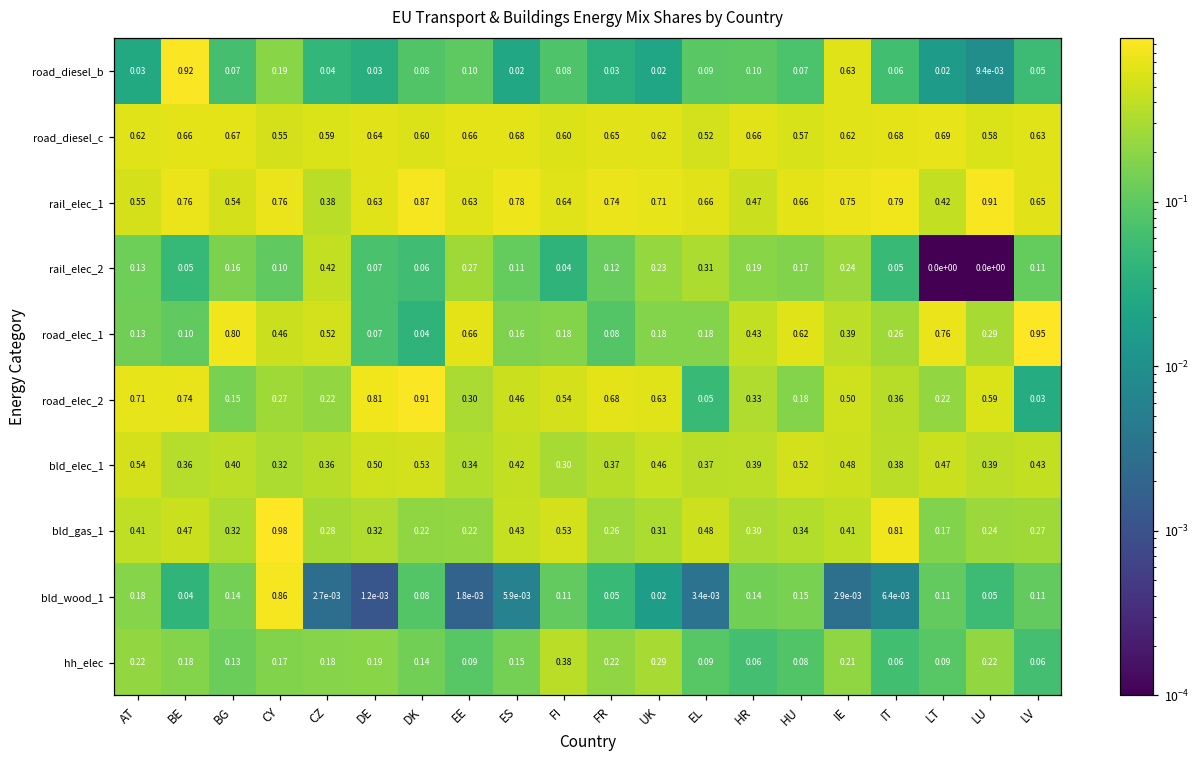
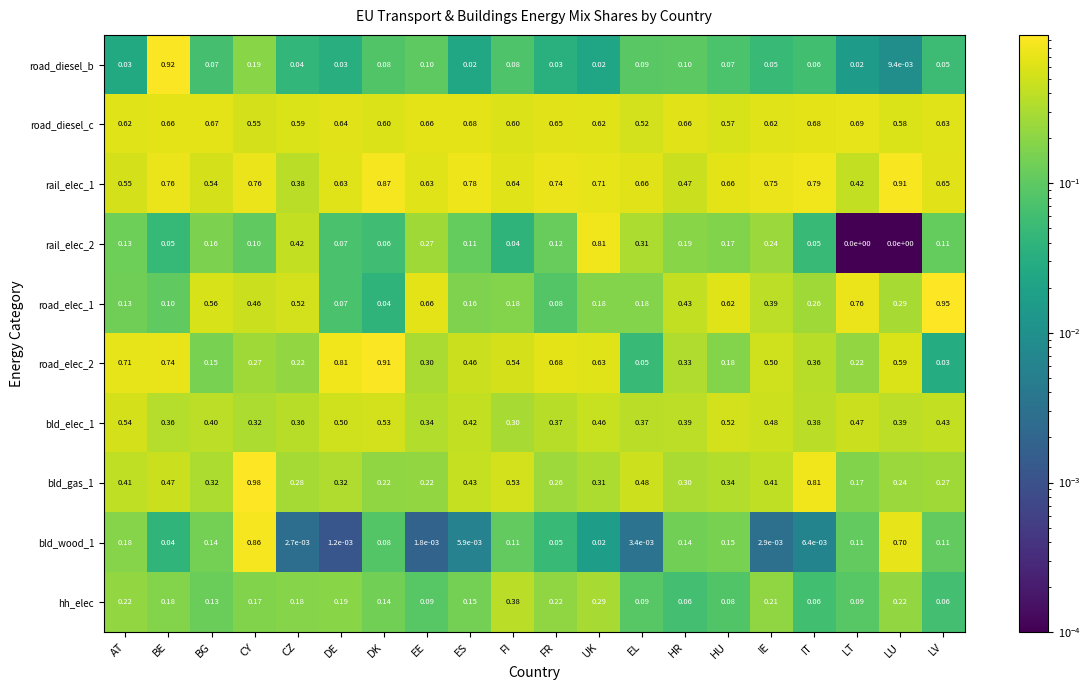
road_diesel_b, IE: 0.63 -> 0.05
rail_elec_2, UK: 0.23 -> 0.81
road_elec_1, BG: 0.80 -> 0.56
bld_wood_1, LU: 0.05 -> 0.70
